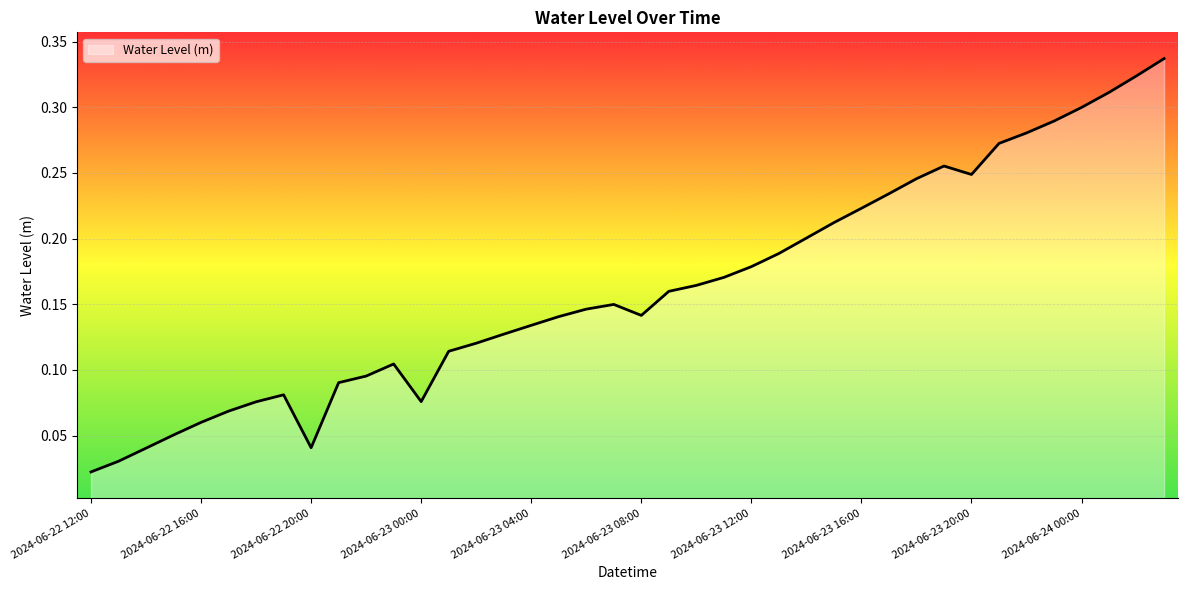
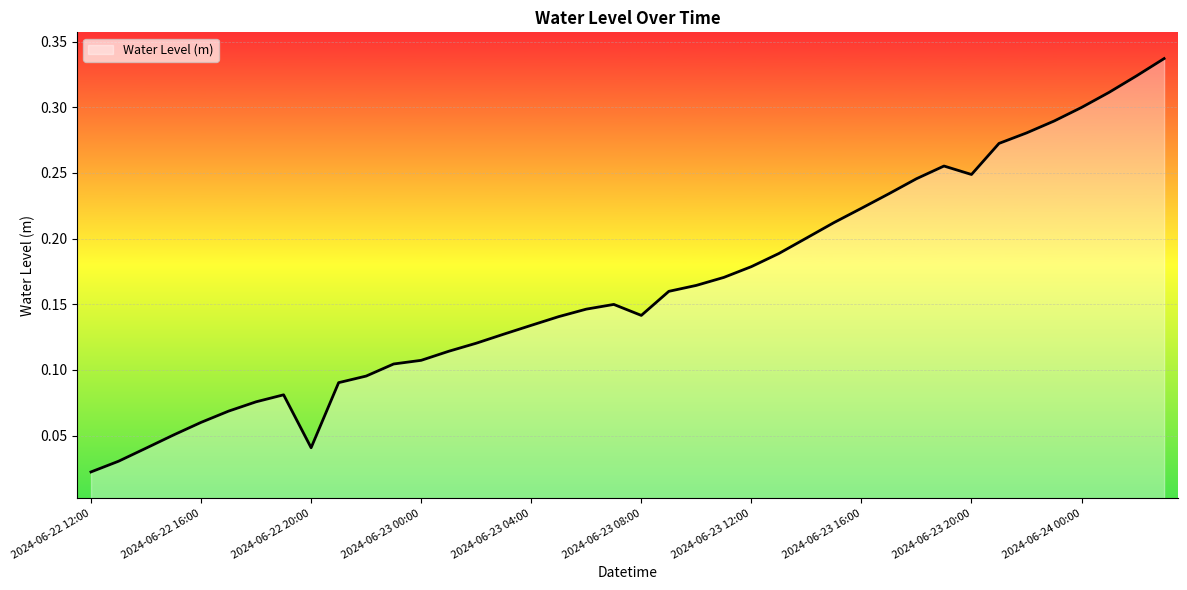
2024-06-23 00:00: 0.076 -> 0.107
